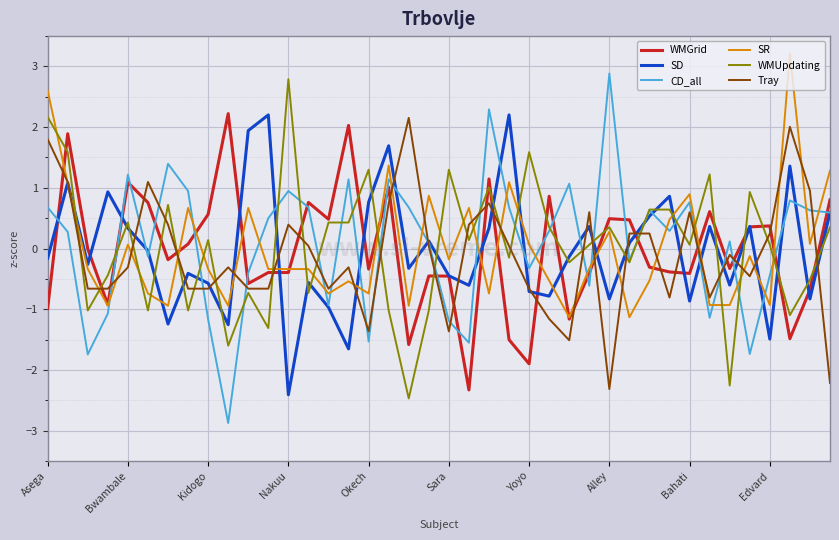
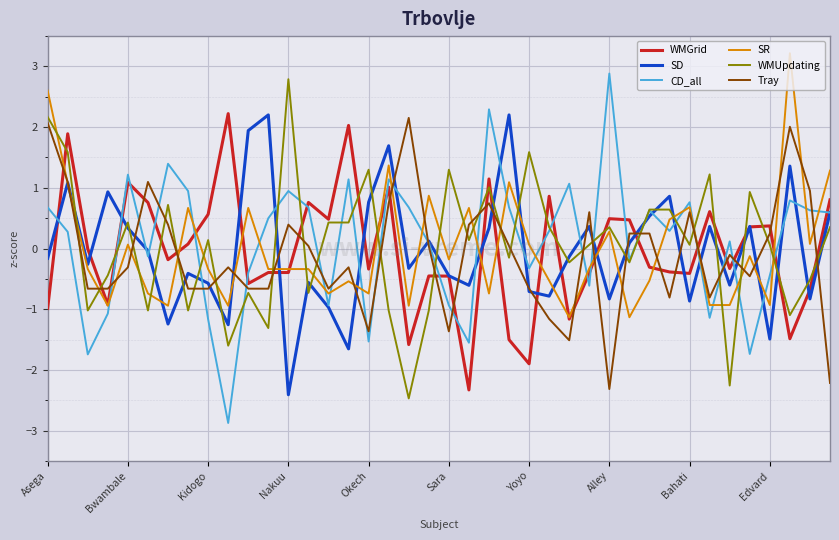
Tray, Asega: 1.8 -> 2.1
CD_all, Sara: -1.2 -> -0.9
SR, Bahati: 0.9 -> 0.7
